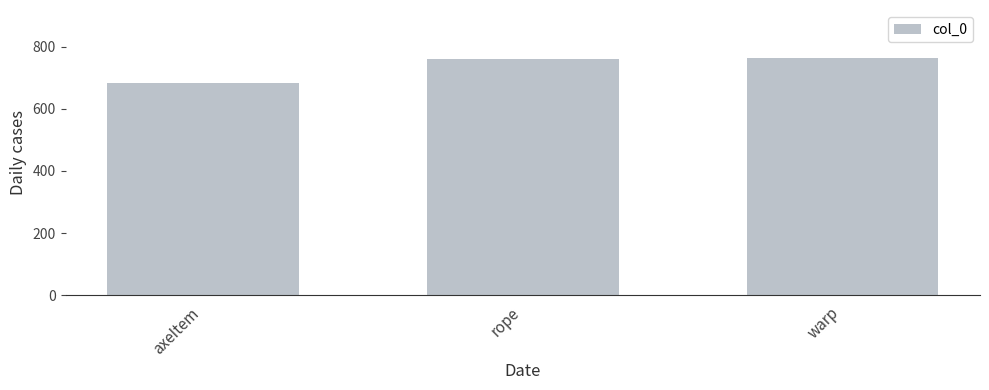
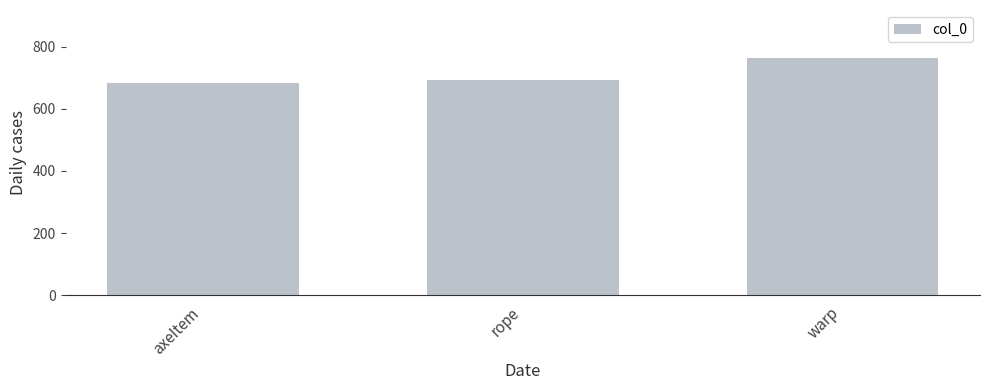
rope: 760 -> 690
